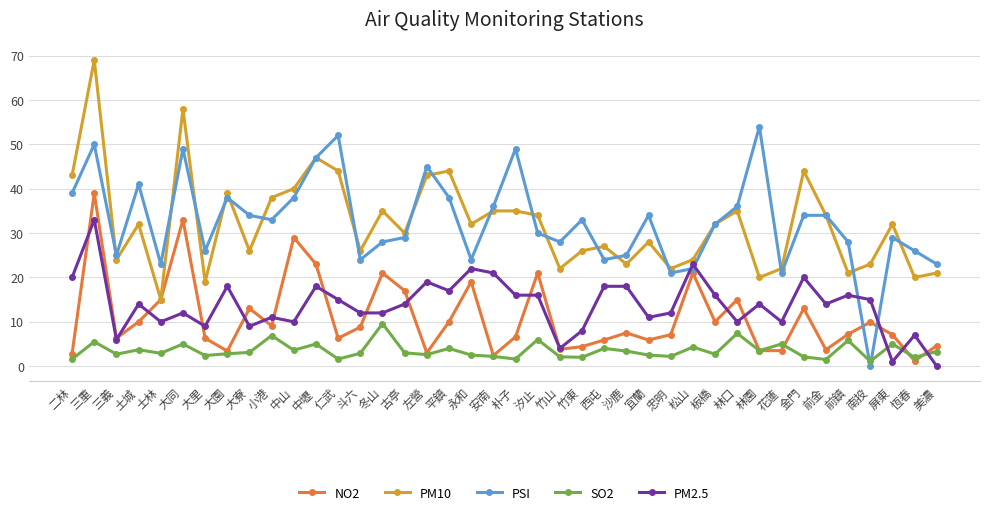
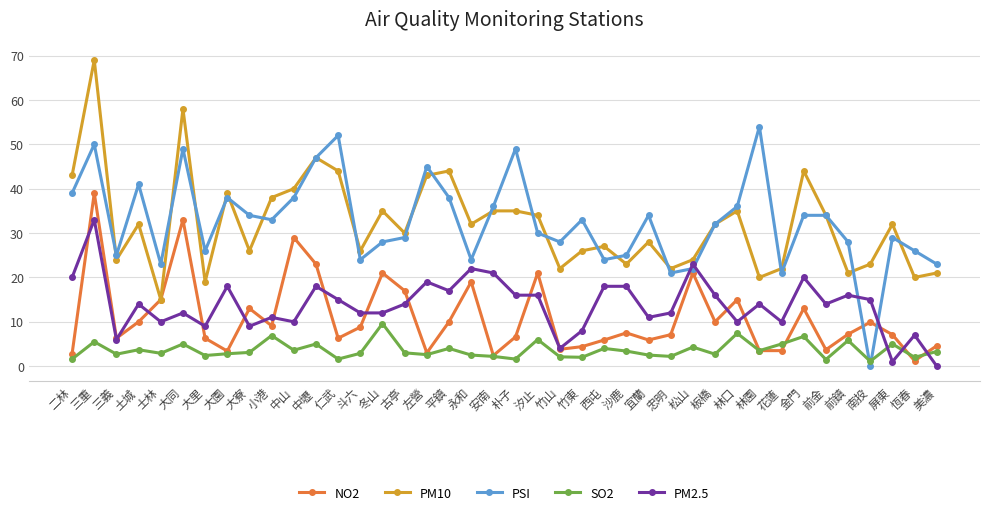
SO2, 金門: 2 -> 7
